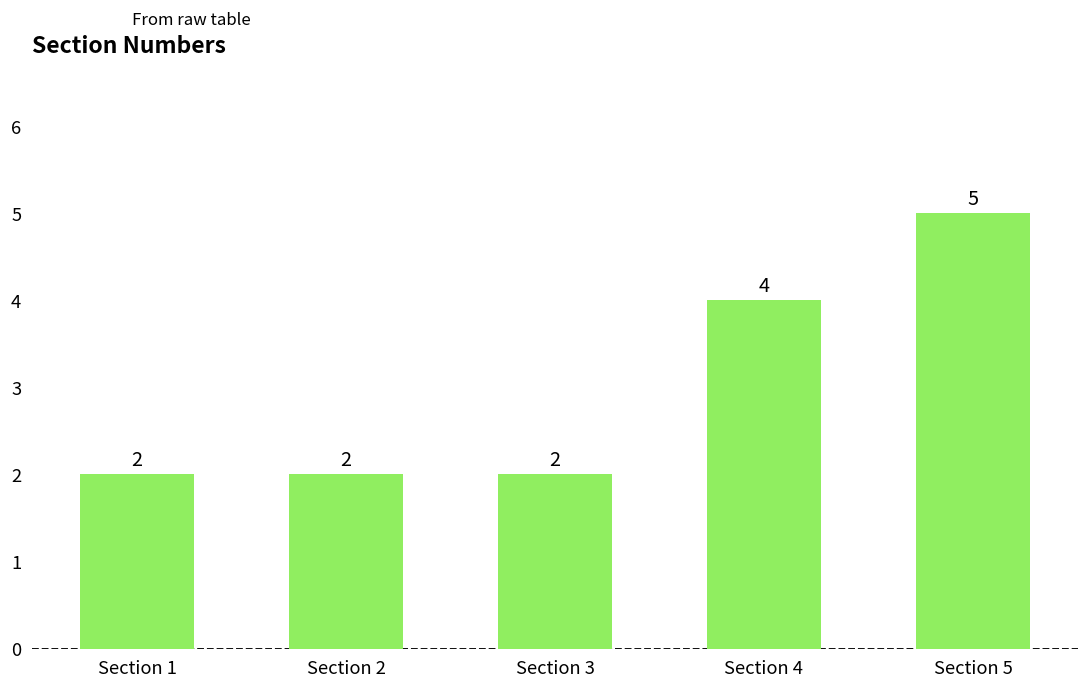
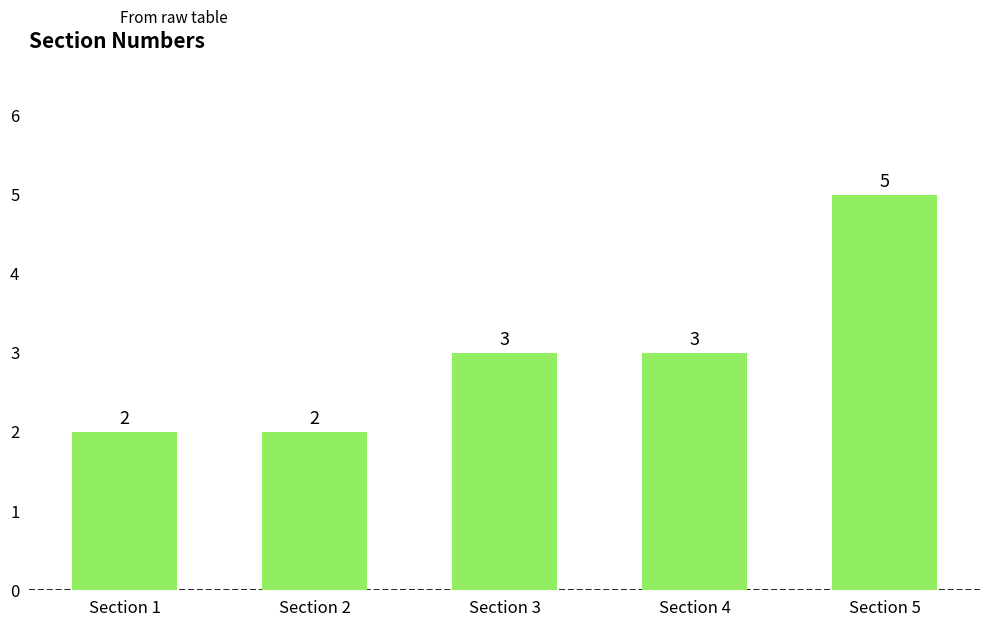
Section 3: 2 -> 3
Section 4: 4 -> 3
